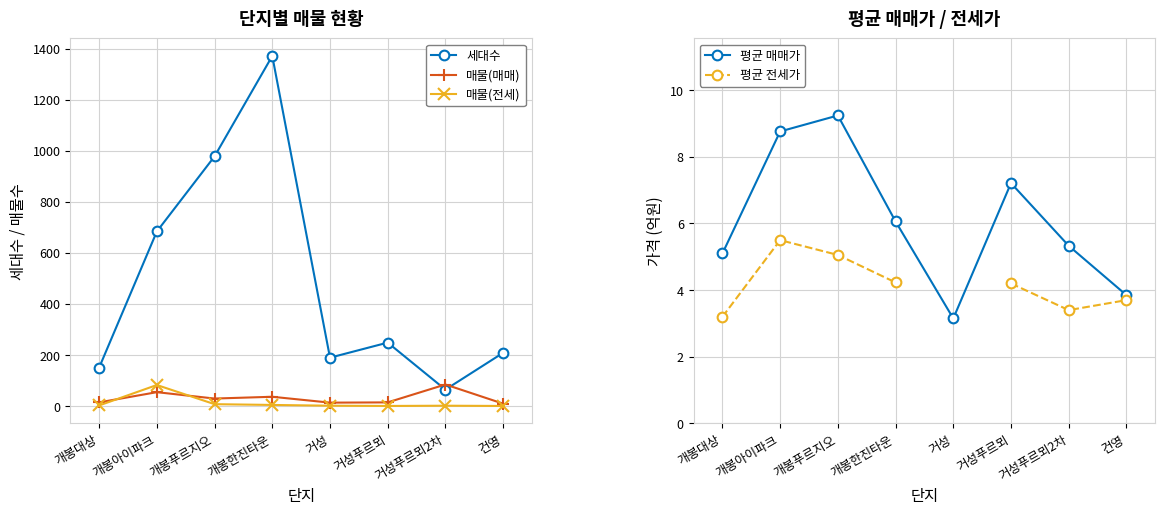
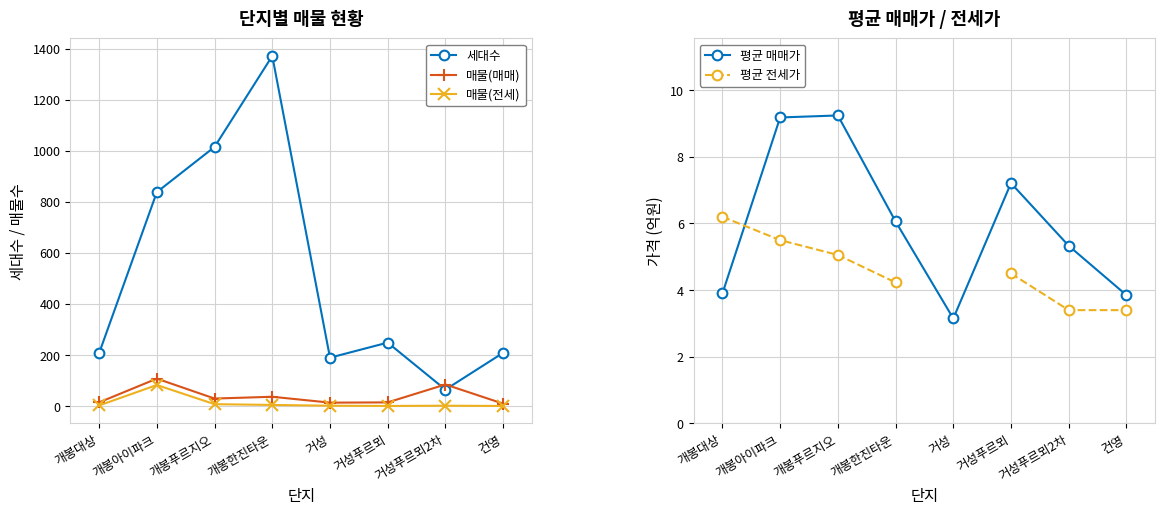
단지별 매물 현황, 세대수, 개봉대상: 150 -> 210
단지별 매물 현황, 세대수, 개봉아이파크: 680 -> 840
단지별 매물 현황, 매물(매매), 개봉아이파크: 60 -> 110
단지별 매물 현황, 세대수, 개봉푸르지오: 980 -> 1020
평균 매매가 / 전세가, 평균 매매가, 개봉대상: 5.1 -> 3.9
평균 매매가 / 전세가, 평균 전세가, 개봉대상: 3.2 -> 6.2
평균 매매가 / 전세가, 평균 매매가, 개봉아이파크: 8.8 -> 9.2
평균 매매가 / 전세가, 평균 전세가, 거성푸르뫼: 4.2 -> 4.5
평균 매매가 / 전세가, 평균 전세가, 건영: 3.7 -> 3.4
